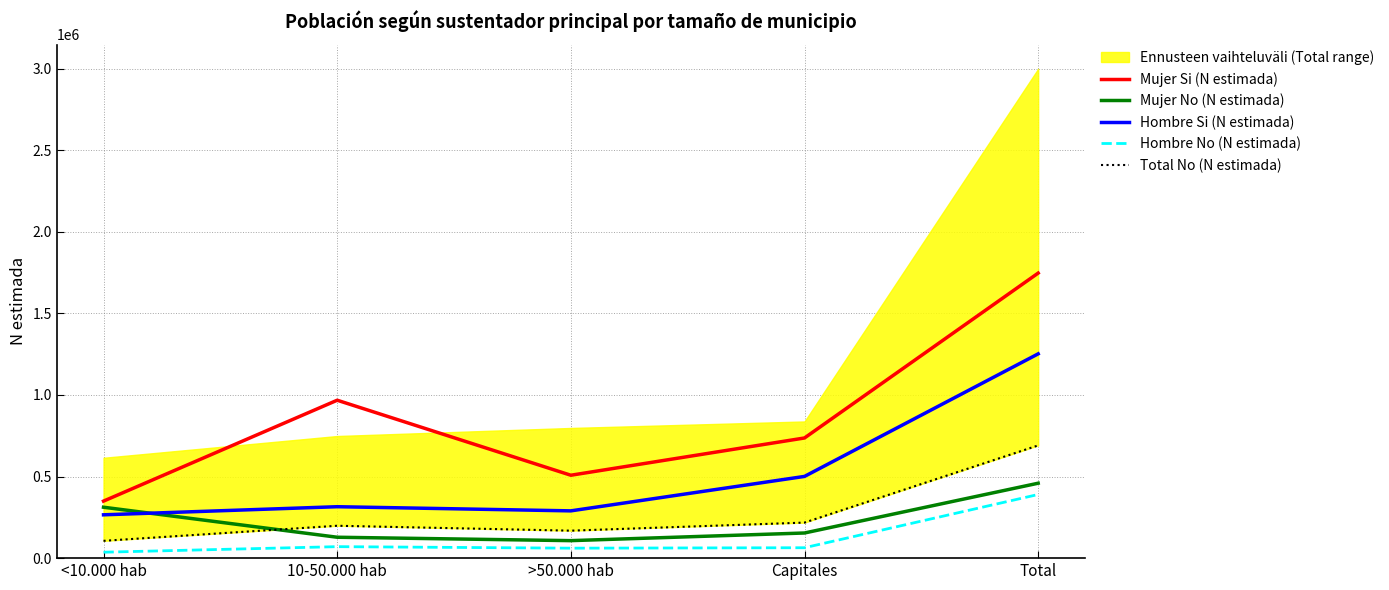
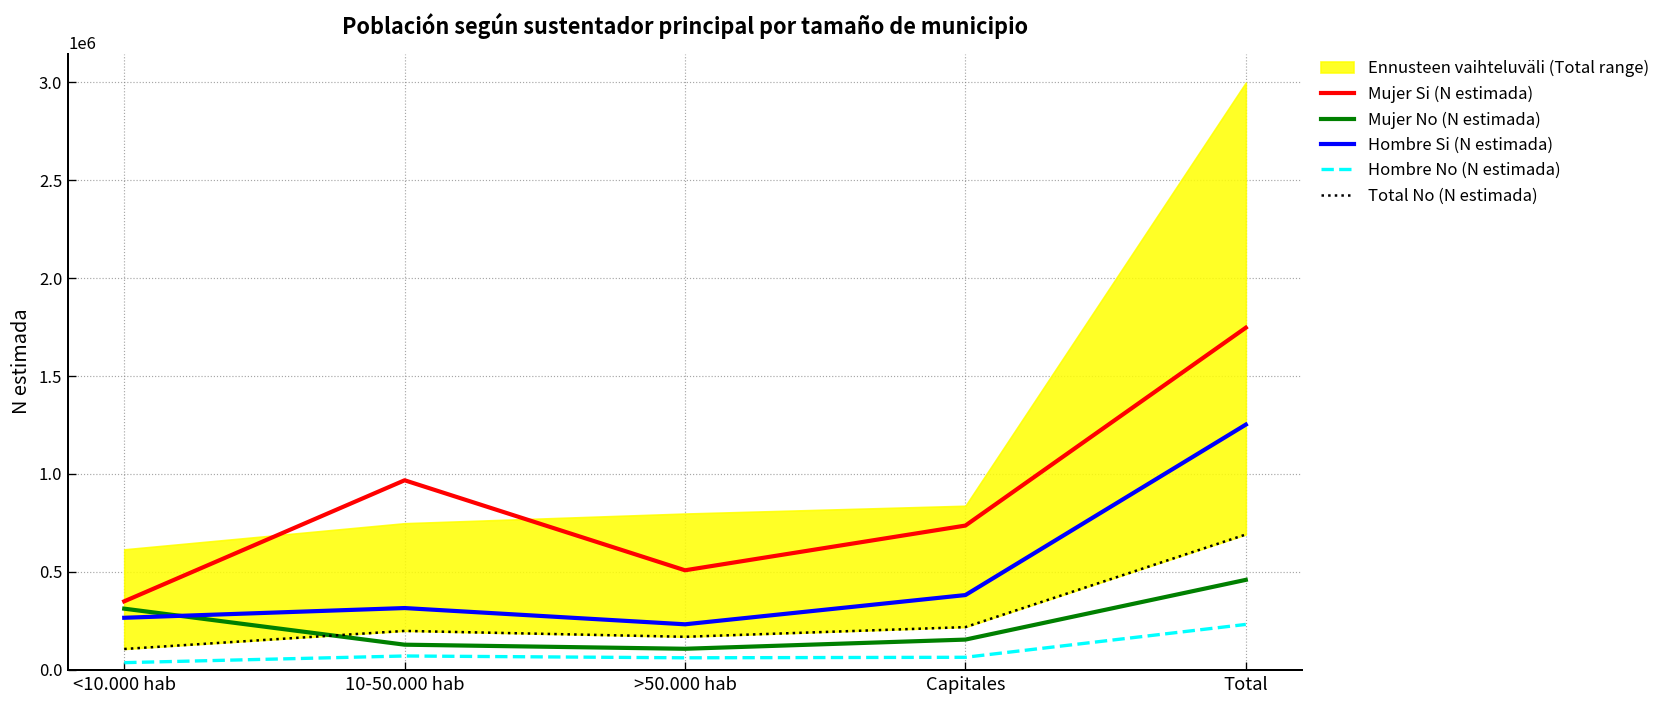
Hombre Si (N estimada), >50.000 hab: 290000 -> 230000
Hombre Si (N estimada), Capitales: 500000 -> 380000
Hombre No (N estimada), Total: 390000 -> 230000
